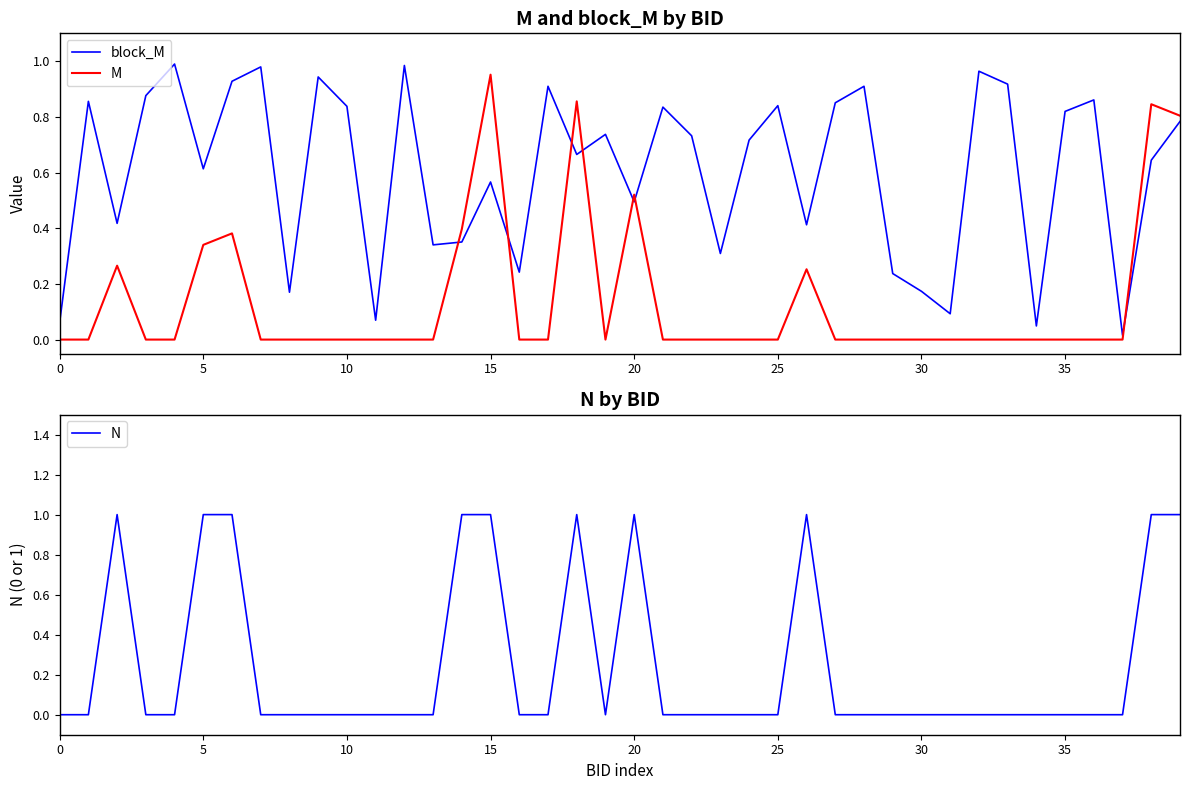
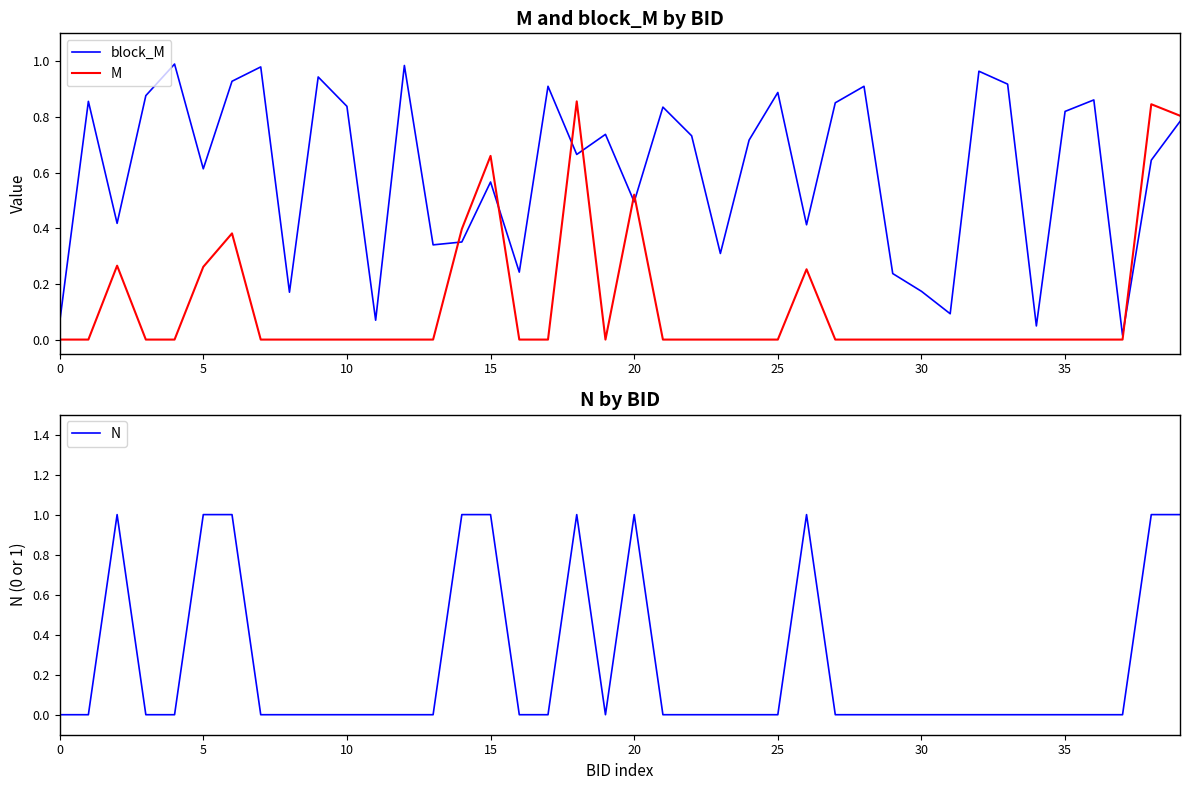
M and block_M by BID, M, 5: 0.34 -> 0.26
M and block_M by BID, M, 15: 0.95 -> 0.66
M and block_M by BID, block_M, 25: 0.84 -> 0.89
